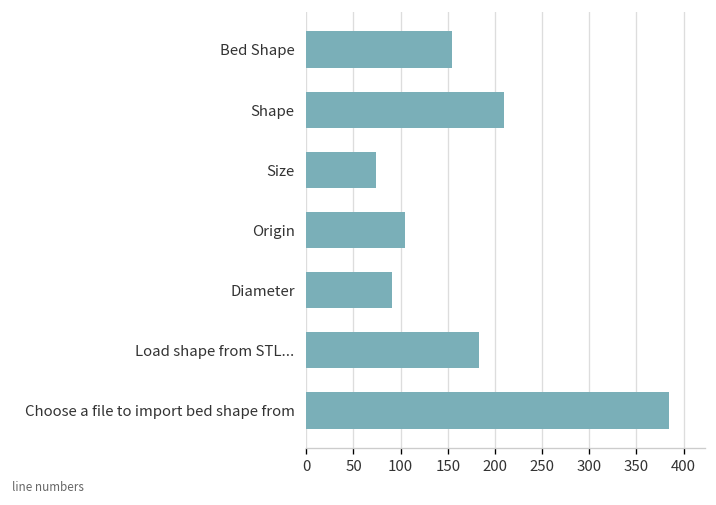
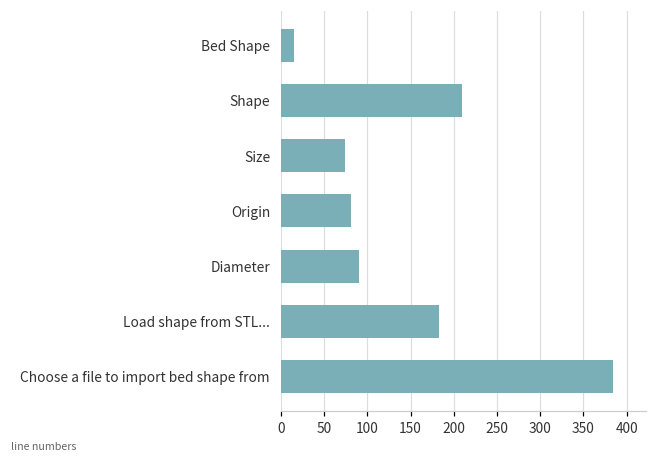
Bed Shape: 150 -> 20
Origin: 110 -> 80
